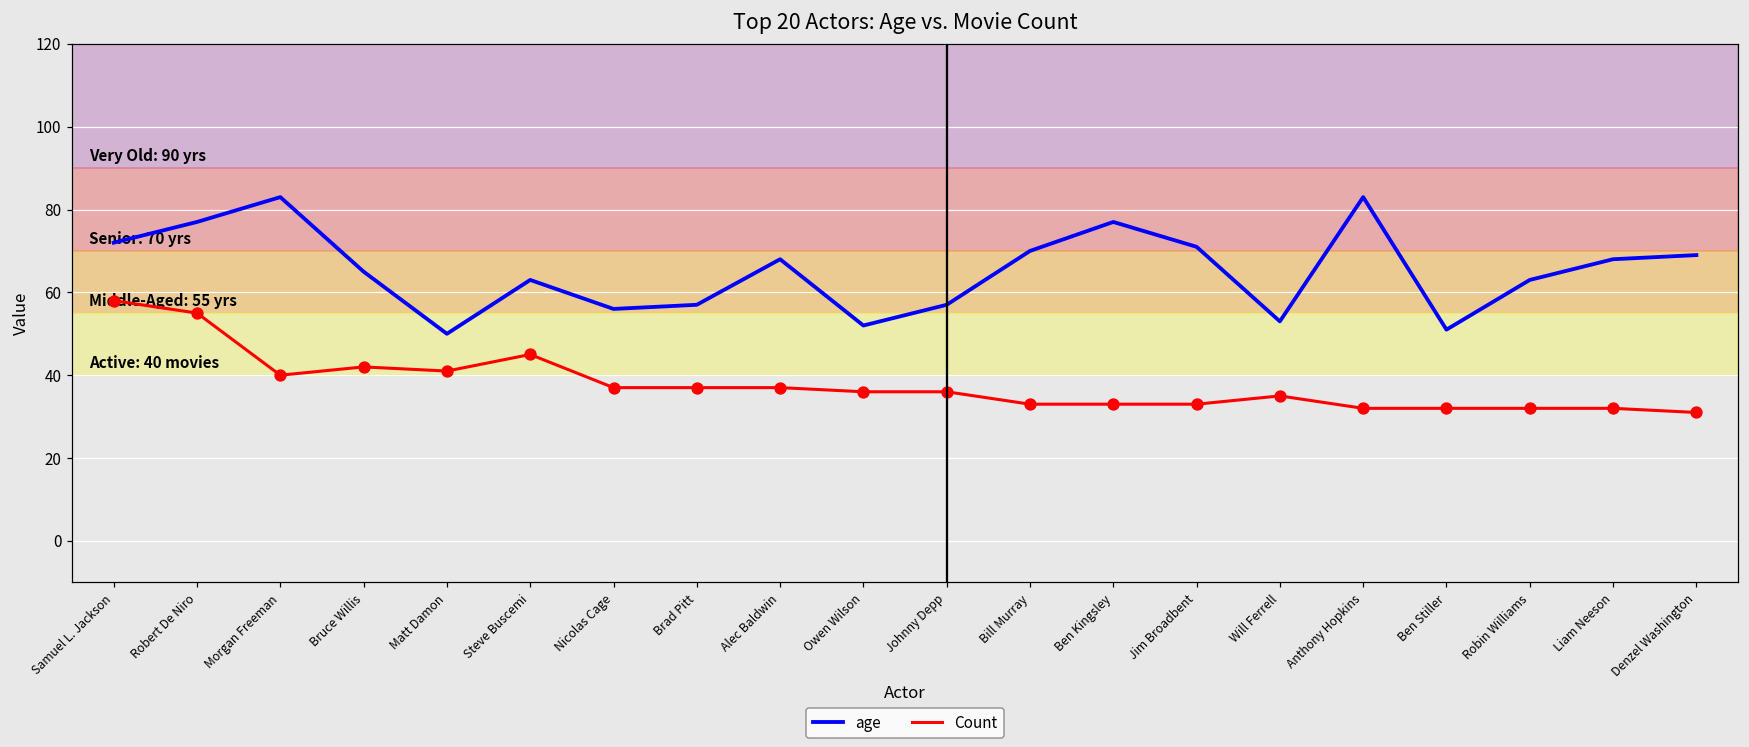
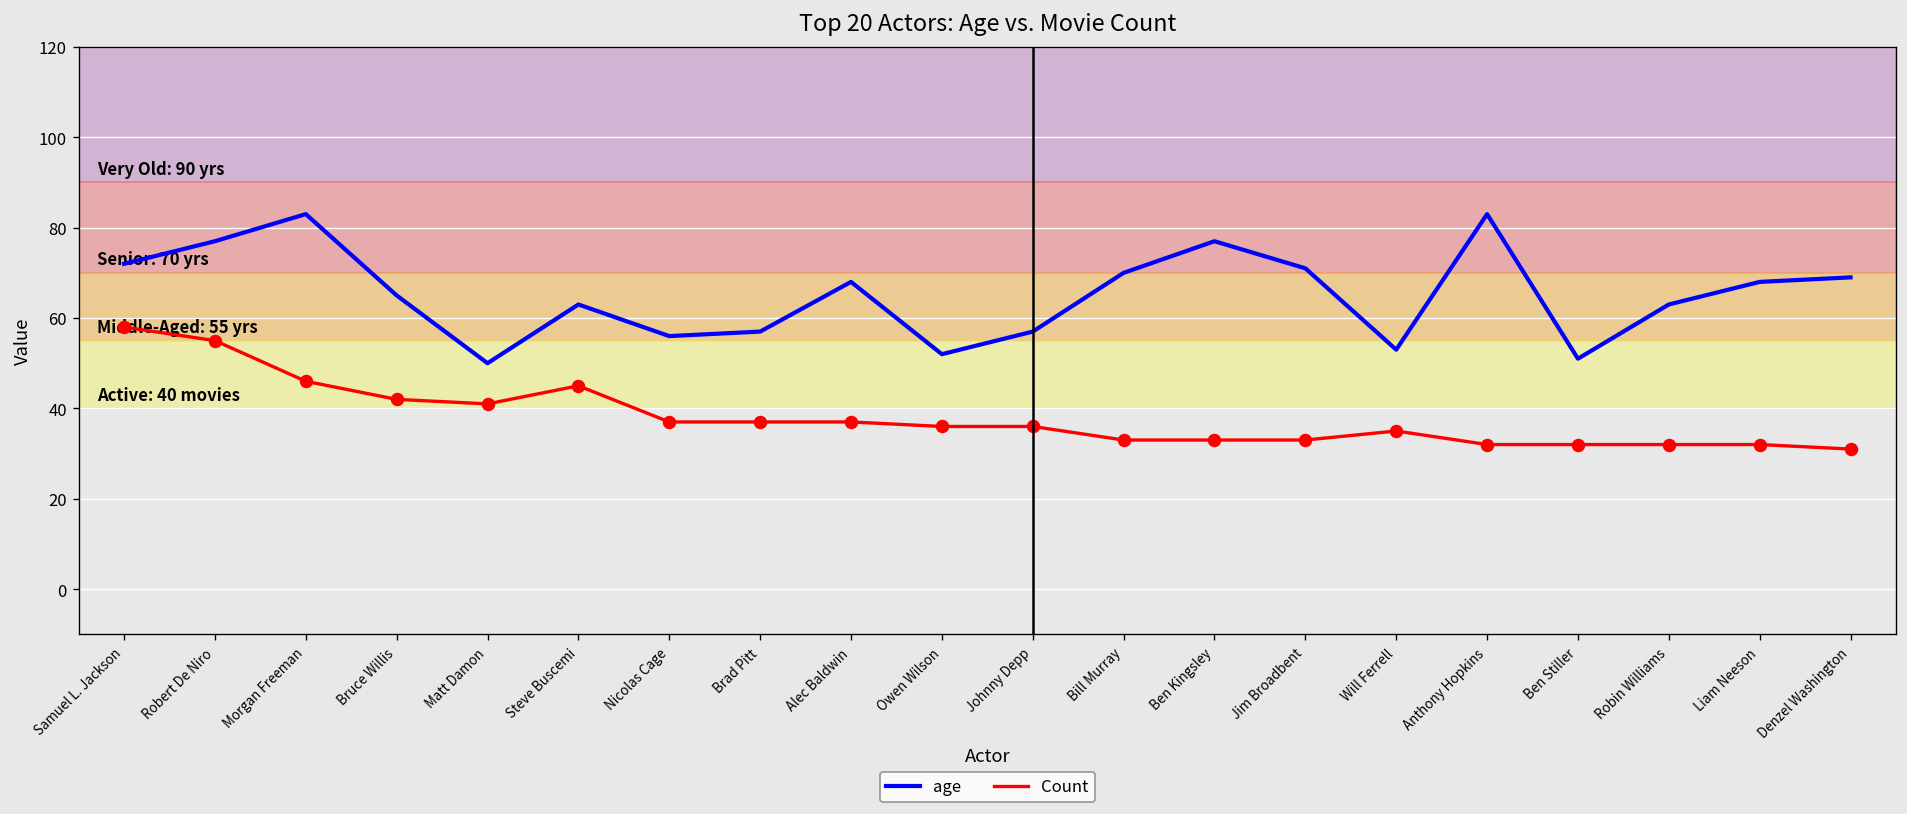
Count, Morgan Freeman: 40 -> 46
